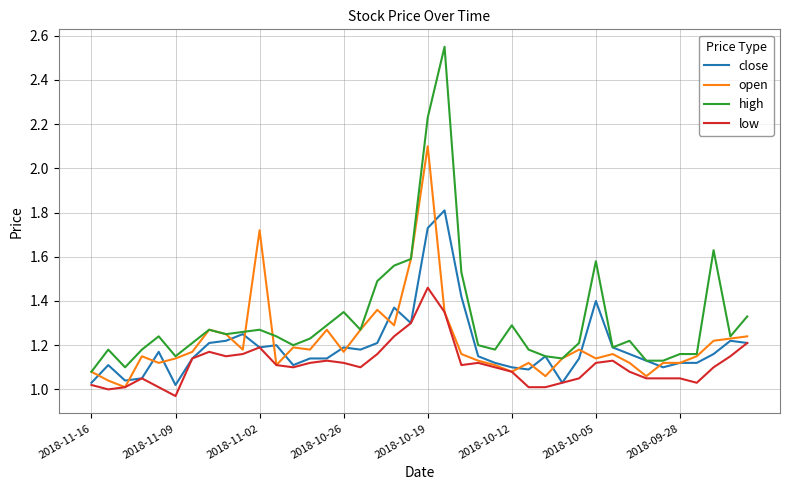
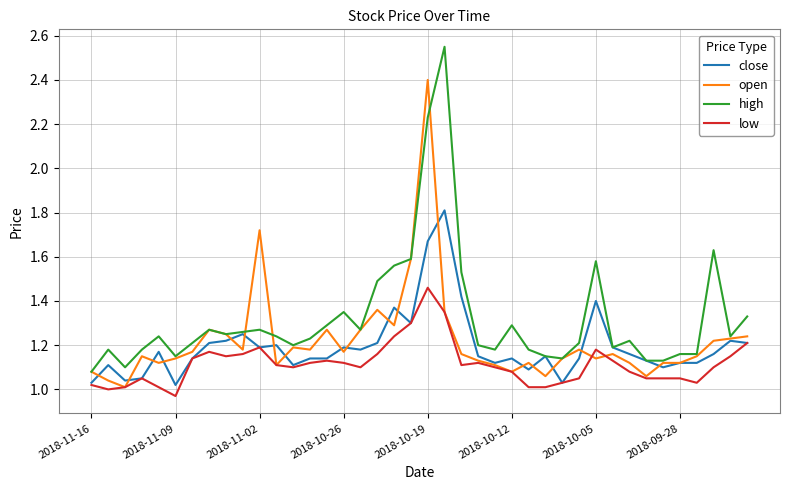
close, 2018-10-19: 1.73 -> 1.67
open, 2018-10-19: 2.1 -> 2.4
close, 2018-10-12: 1.10 -> 1.14
low, 2018-10-05: 1.12 -> 1.18
